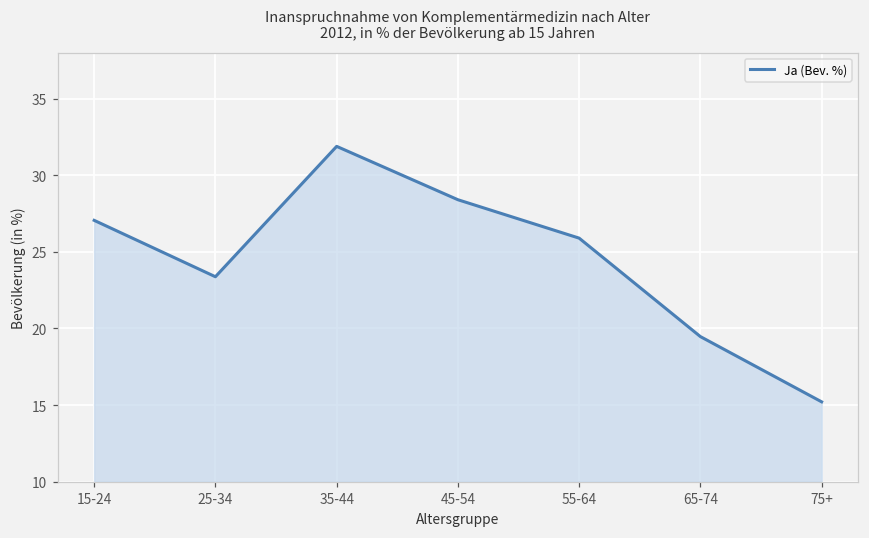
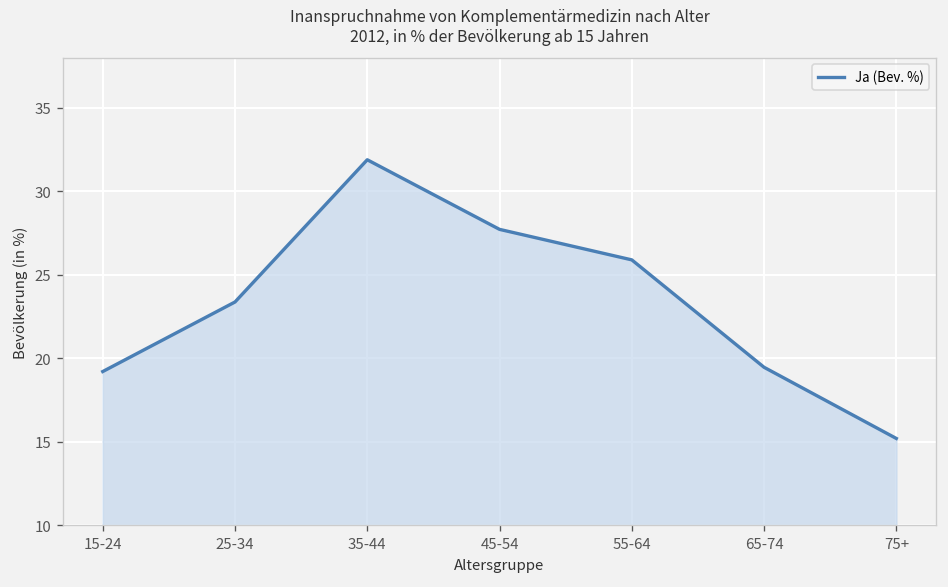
15-24: 27.1 -> 19.2
45-54: 28.4 -> 27.7
